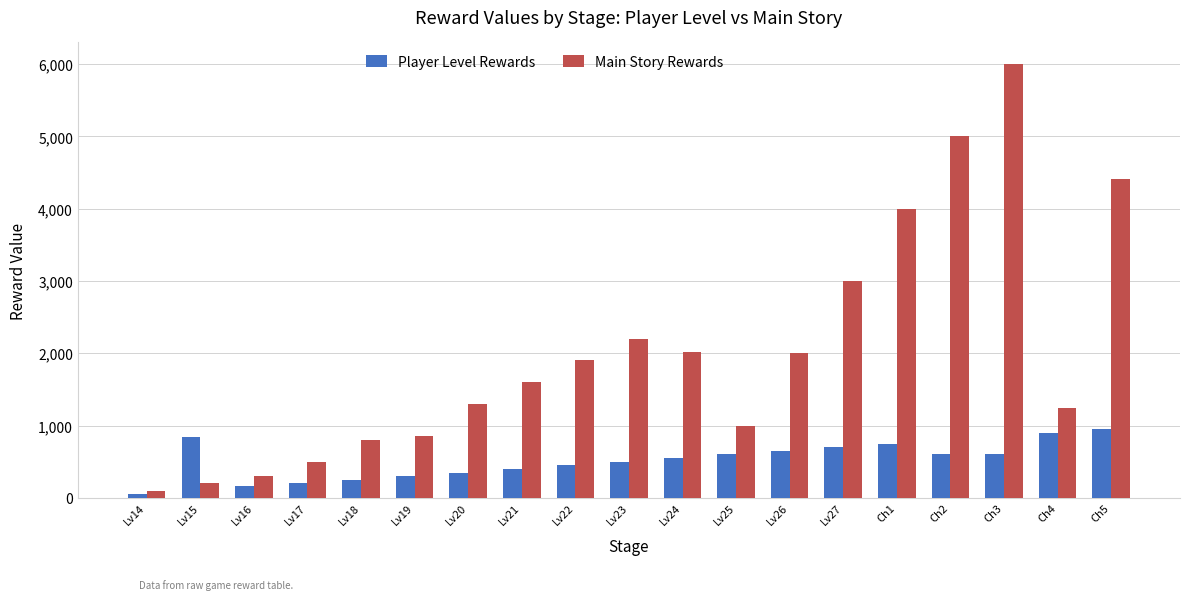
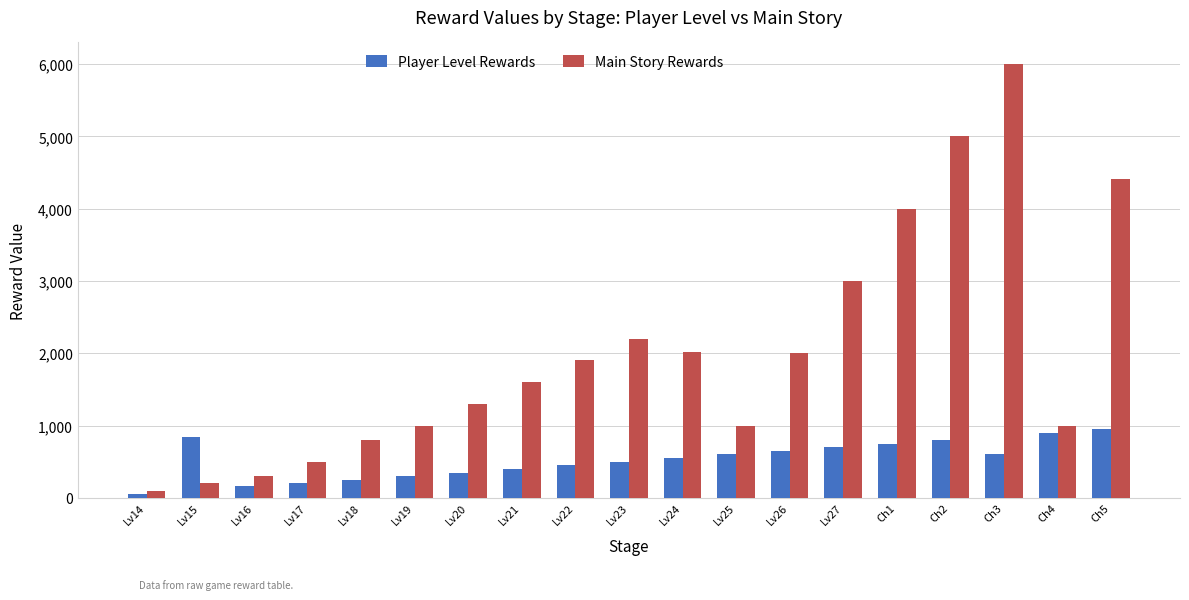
Main Story Rewards, Lv19: 900 -> 1,000
Player Level Rewards, Ch2: 600 -> 800
Main Story Rewards, Ch4: 1,200 -> 1,000
